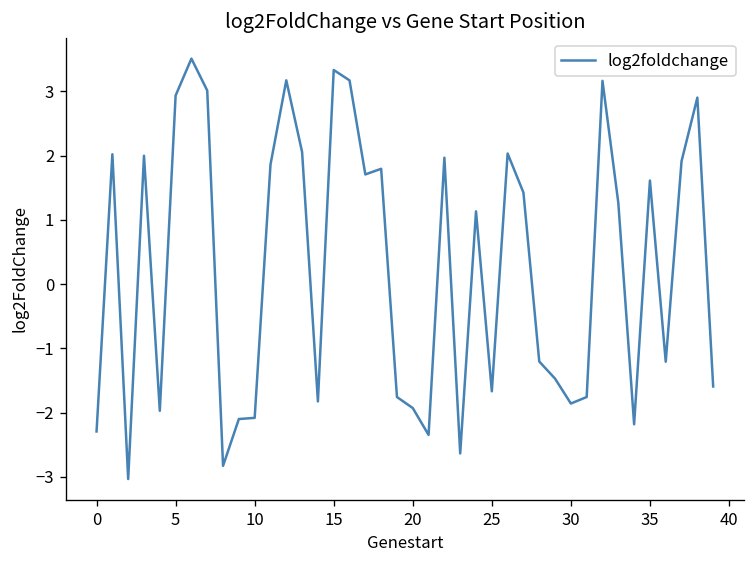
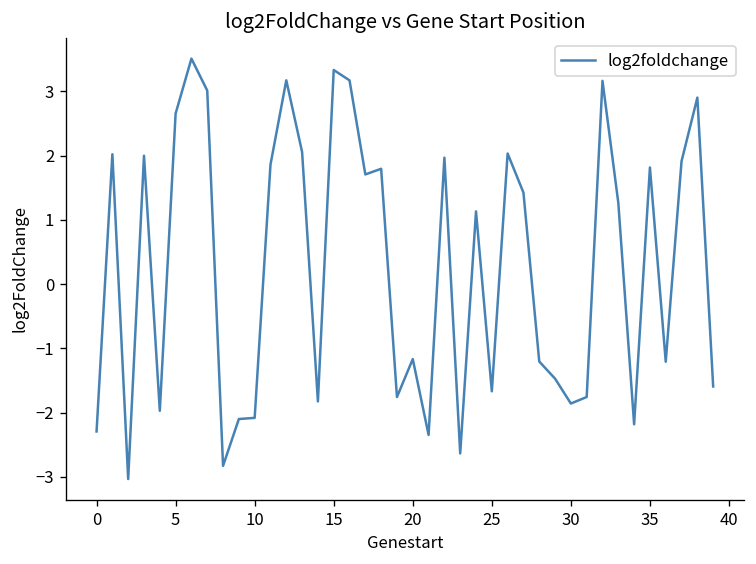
5: 2.9 -> 2.7
20: -1.9 -> -1.2
35: 1.6 -> 1.8
